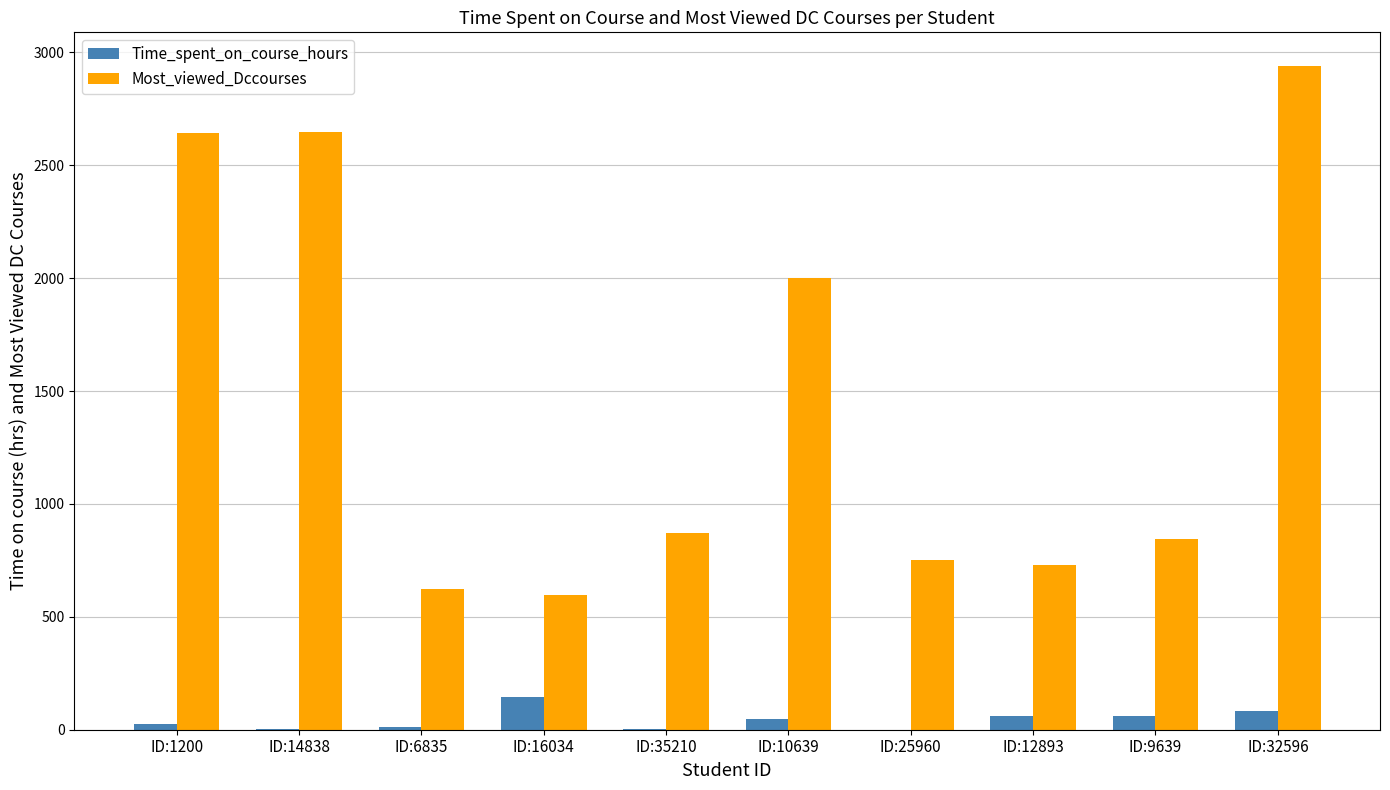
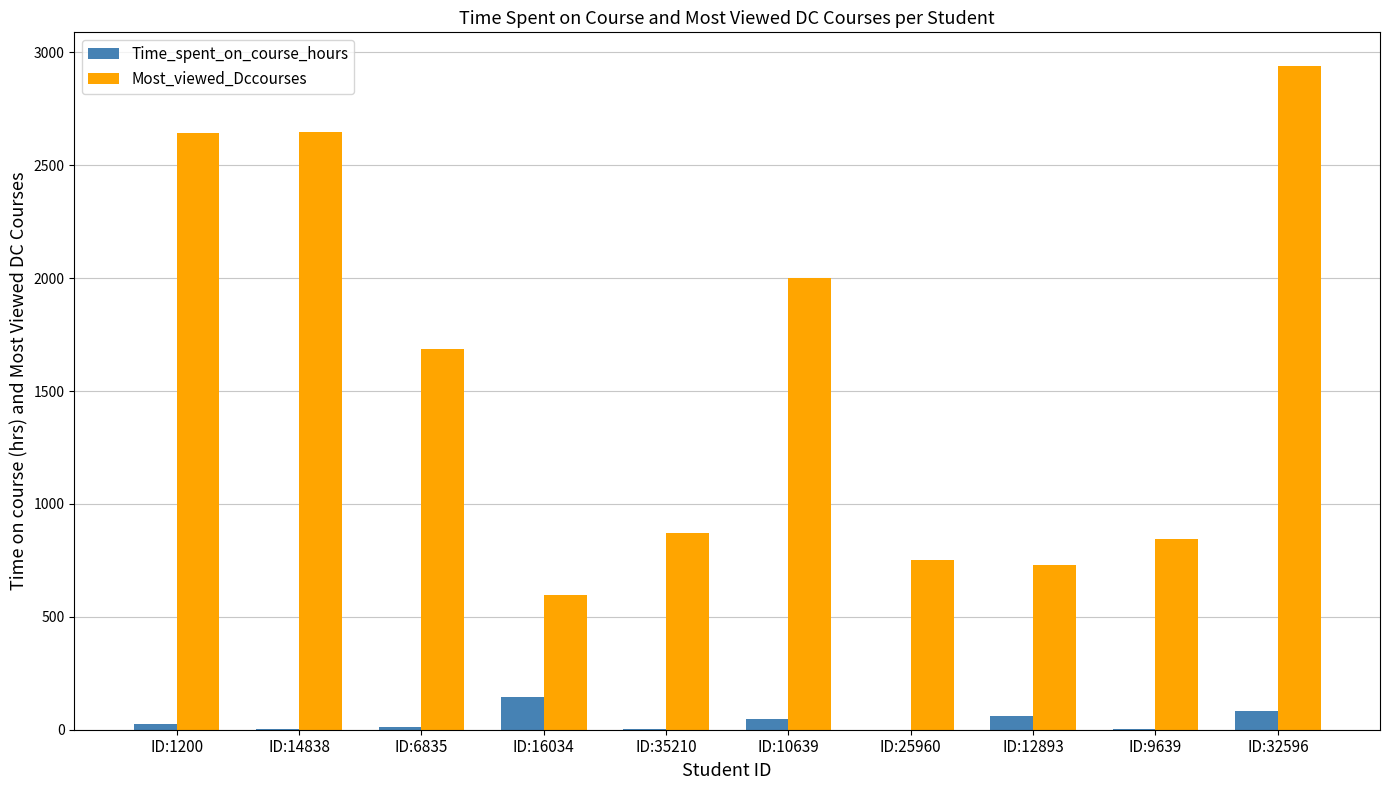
Most_viewed_Dccourses, ID:6835: 620 -> 1690
Time_spent_on_course_hours, ID:9639: 60 -> 0
